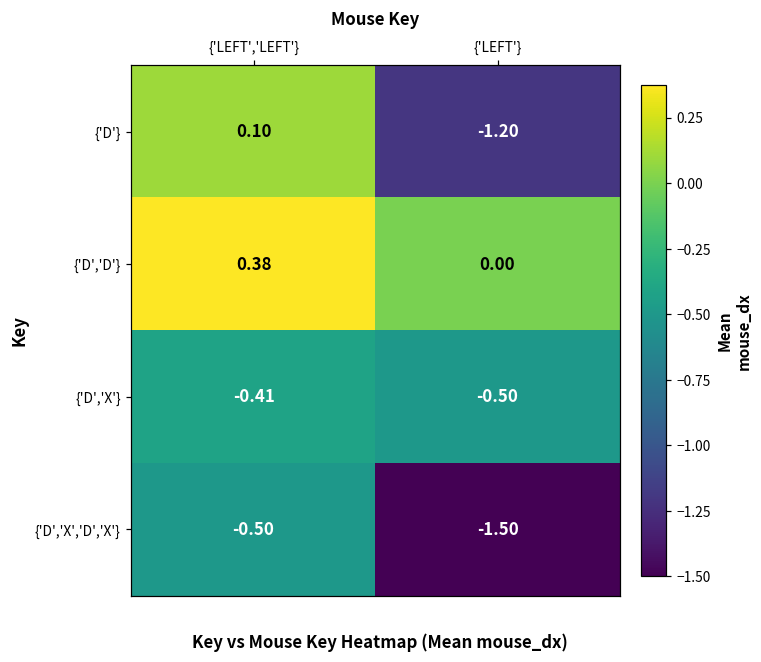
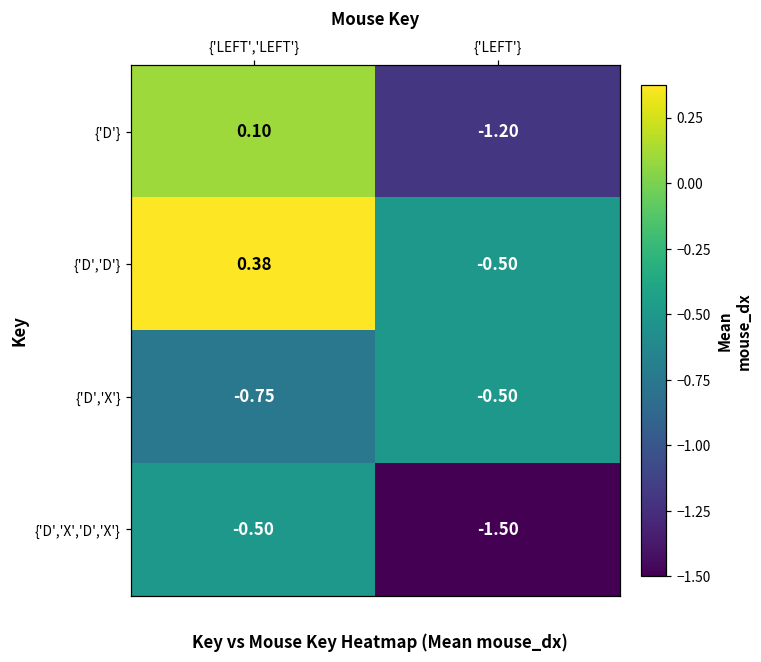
{'D','D'}, {'LEFT'}: 0.00 -> -0.50
{'D','X'}, {'LEFT','LEFT'}: -0.41 -> -0.75
